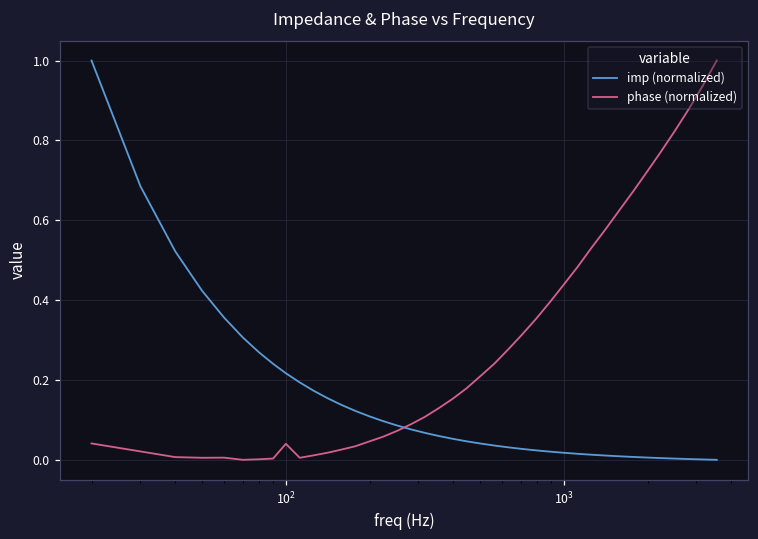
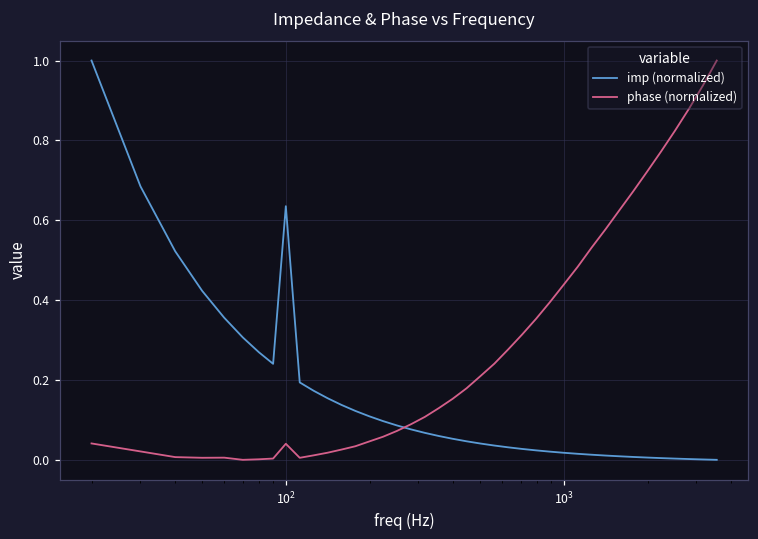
imp (normalized), 10^2: 0.22 -> 0.64
